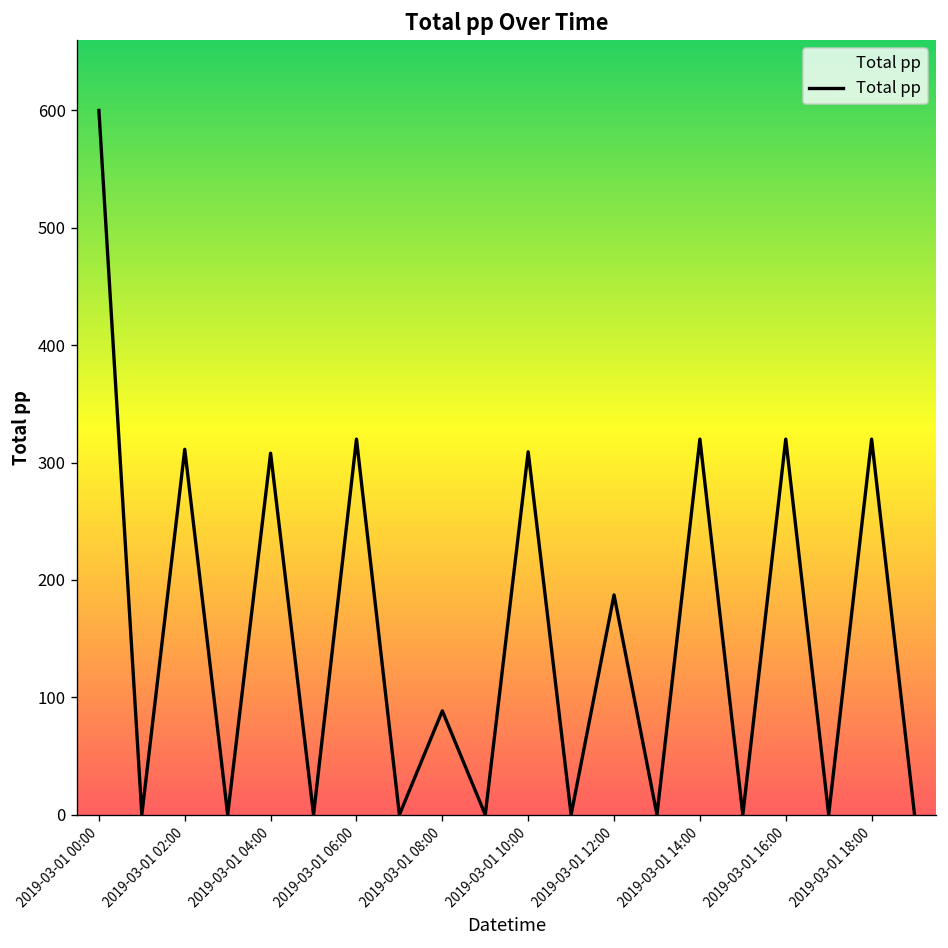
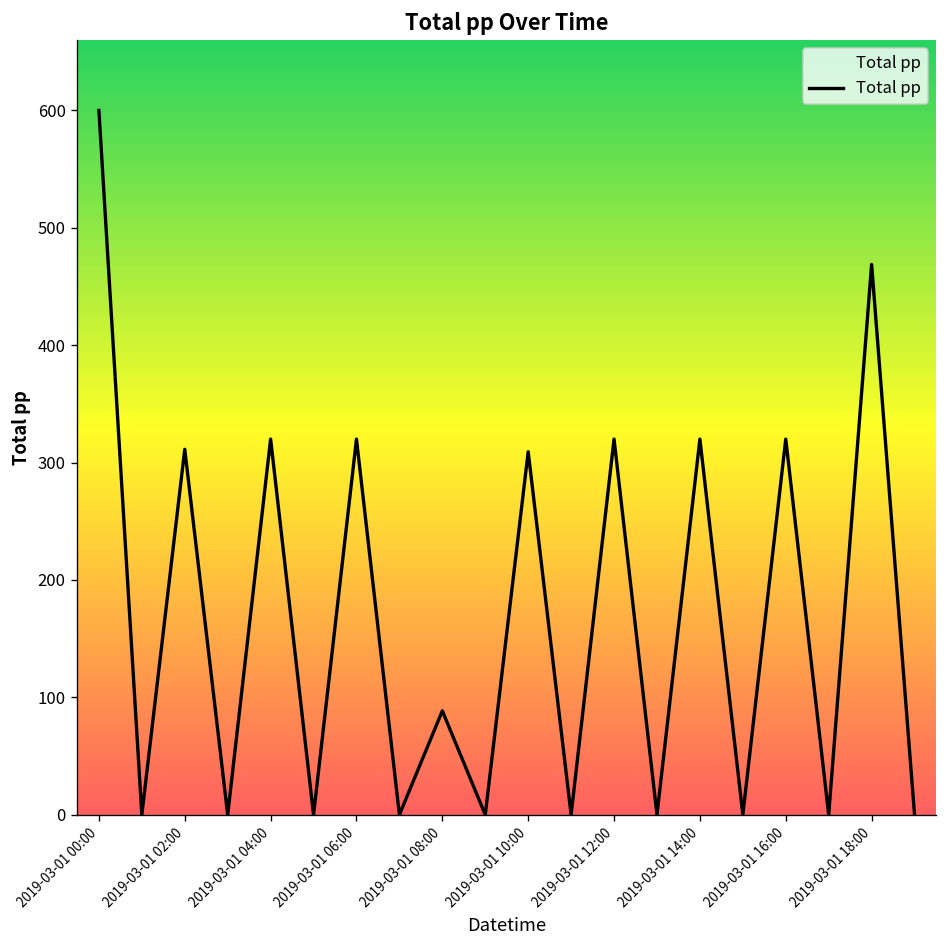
2019-03-01 04:00: 310 -> 320
2019-03-01 12:00: 190 -> 320
2019-03-01 18:00: 320 -> 470
